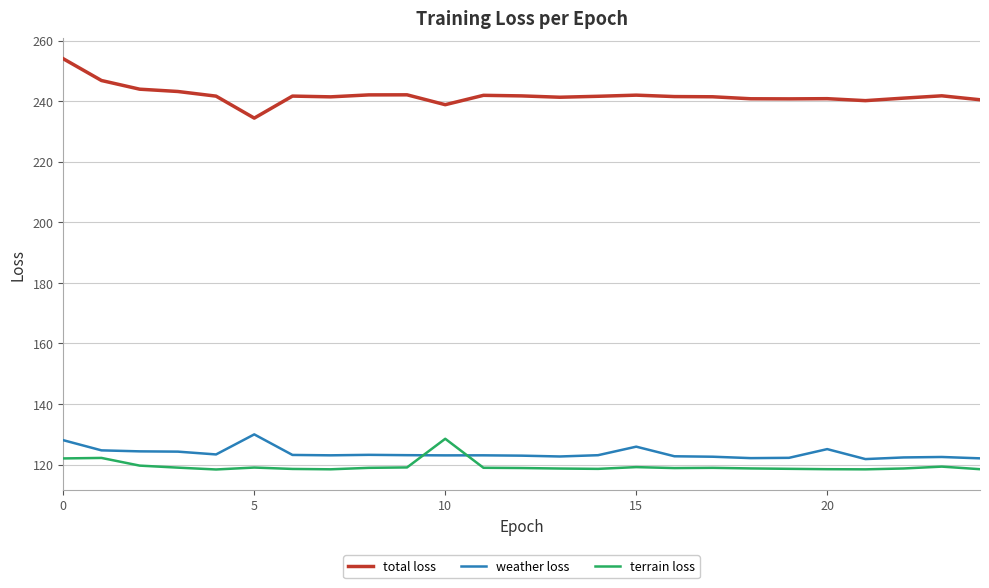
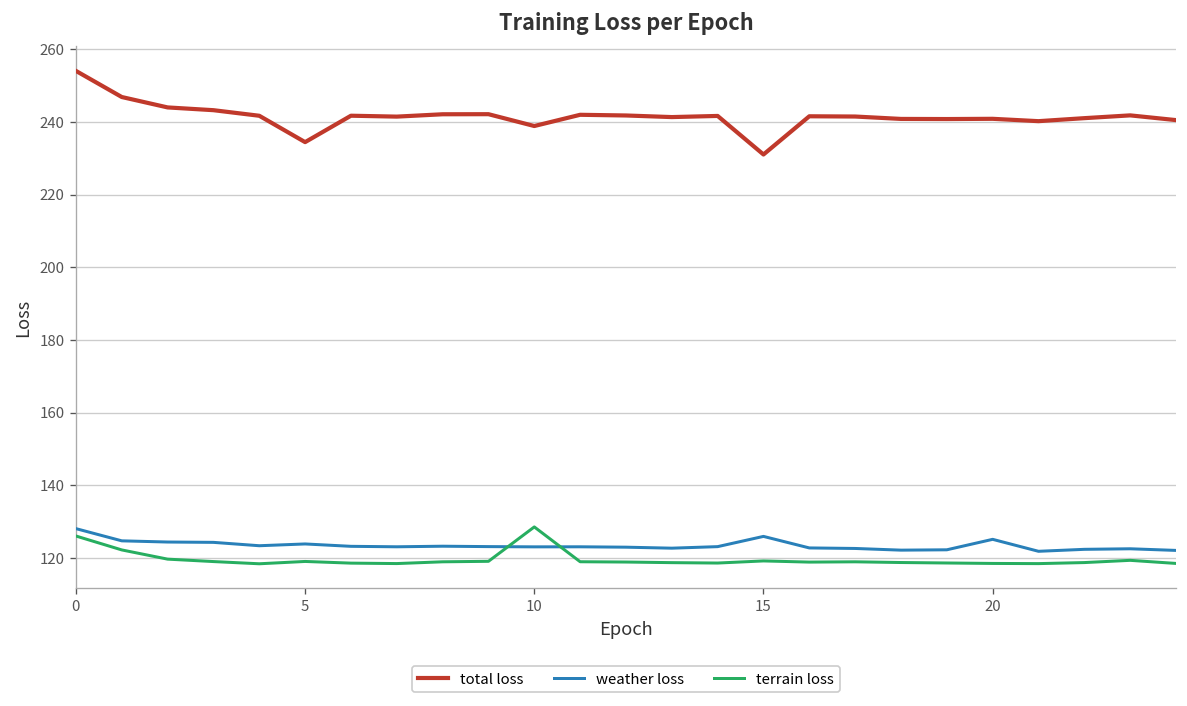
terrain loss, 0: 122 -> 126
weather loss, 5: 130 -> 124
total loss, 15: 242 -> 231
